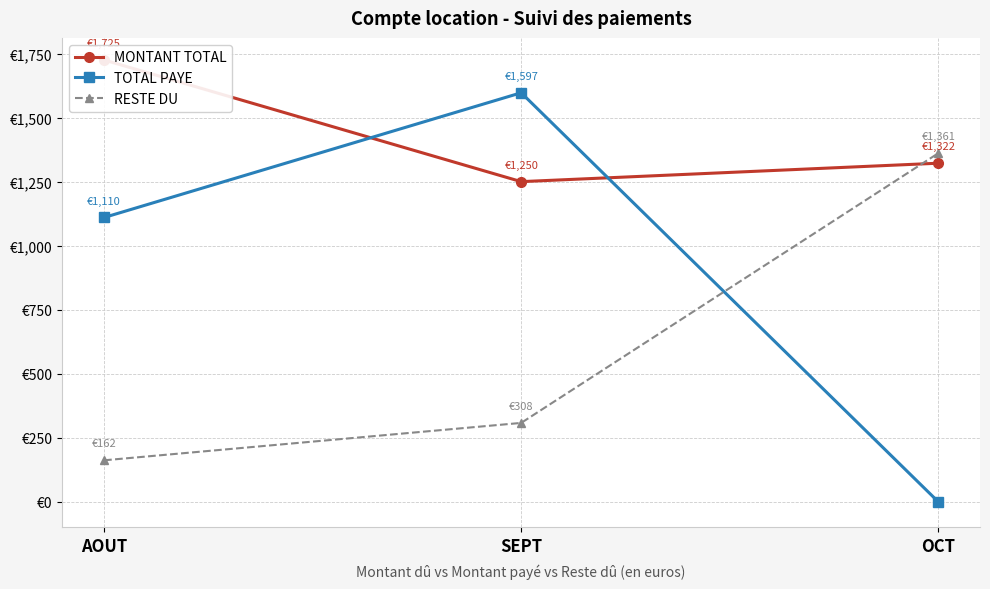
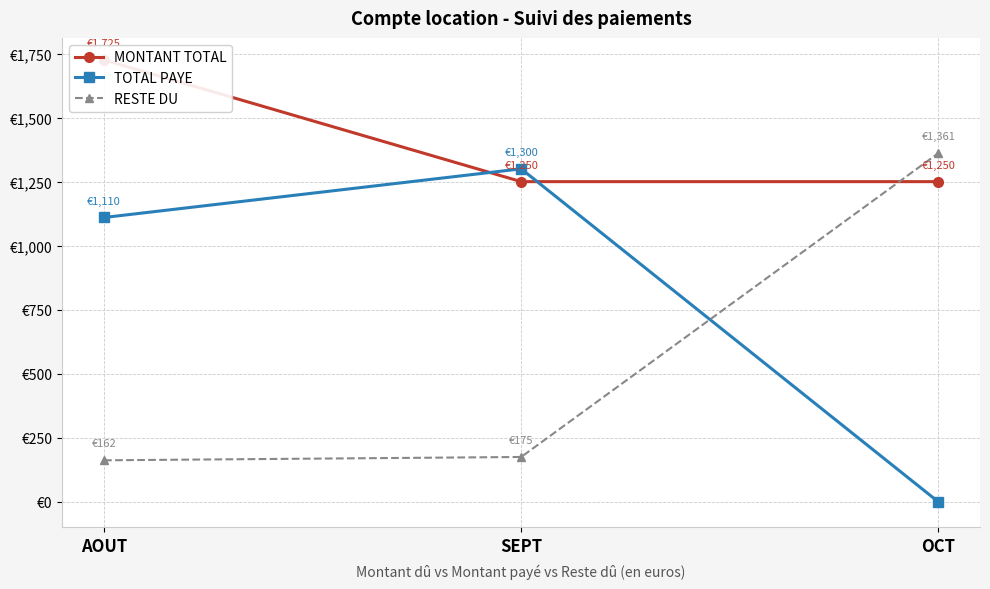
TOTAL PAYE, SEPT: €1,597 -> €1,300
RESTE DU, SEPT: €308 -> €175
MONTANT TOTAL, OCT: €1,322 -> €1,250
